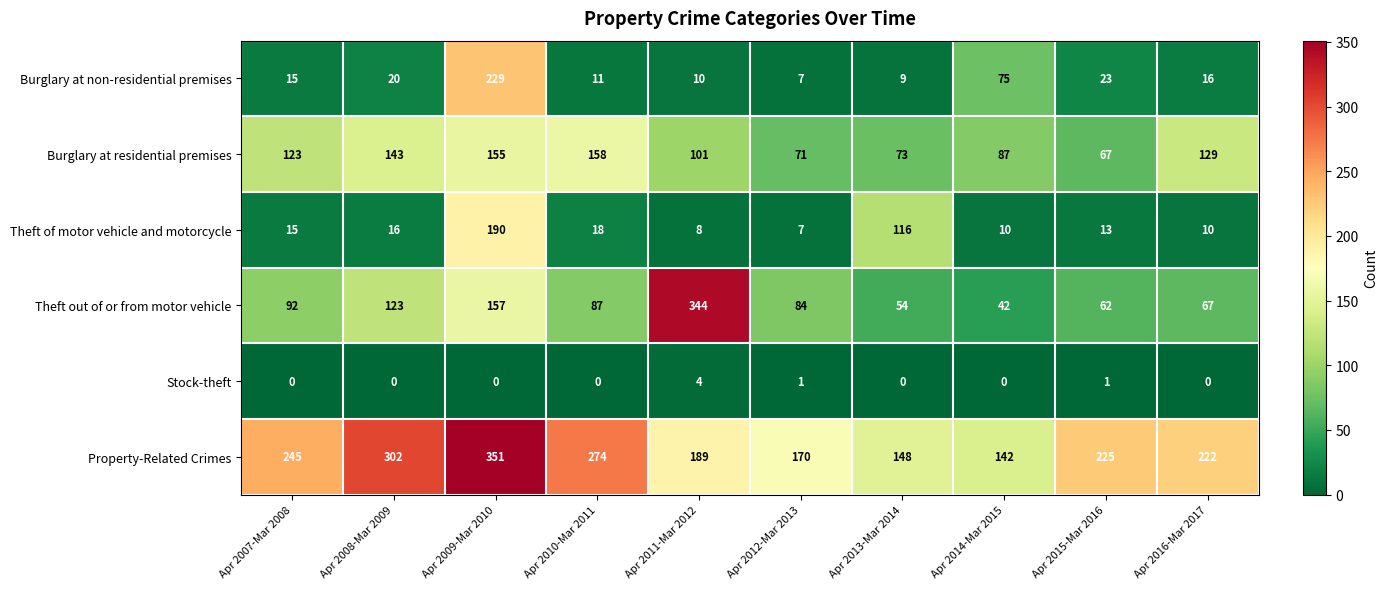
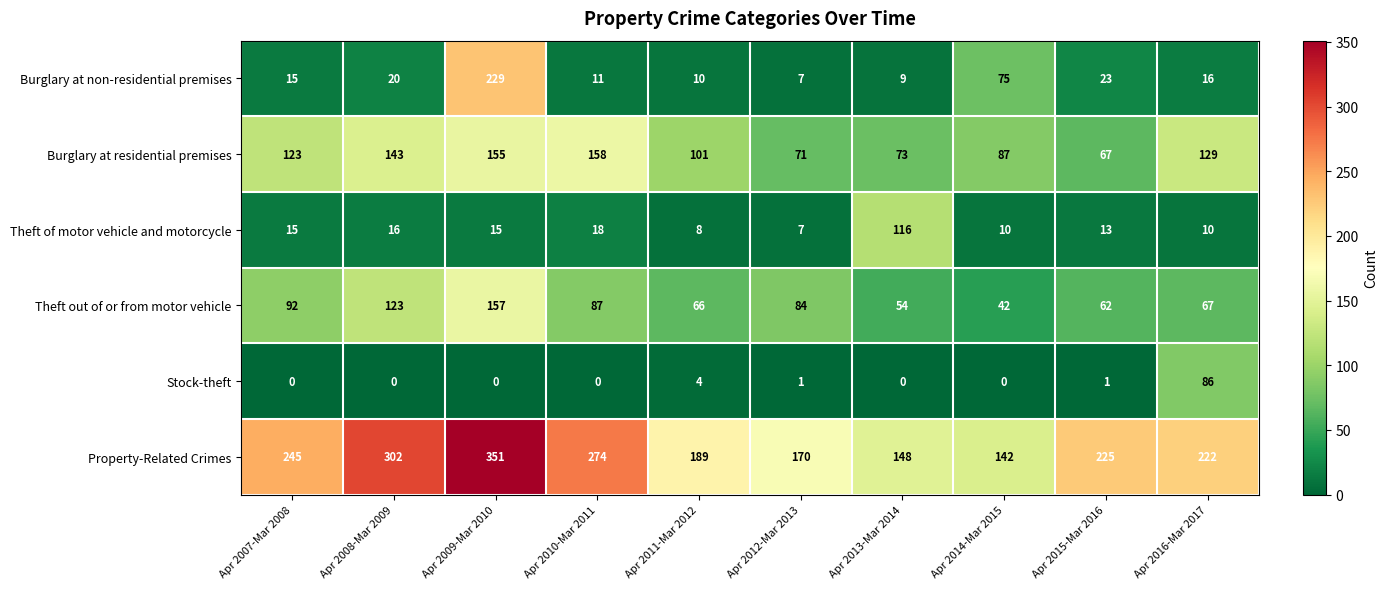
Theft of motor vehicle and motorcycle, Apr 2009-Mar 2010: 190 -> 15
Theft out of or from motor vehicle, Apr 2011-Mar 2012: 344 -> 66
Stock-theft, Apr 2016-Mar 2017: 0 -> 86
